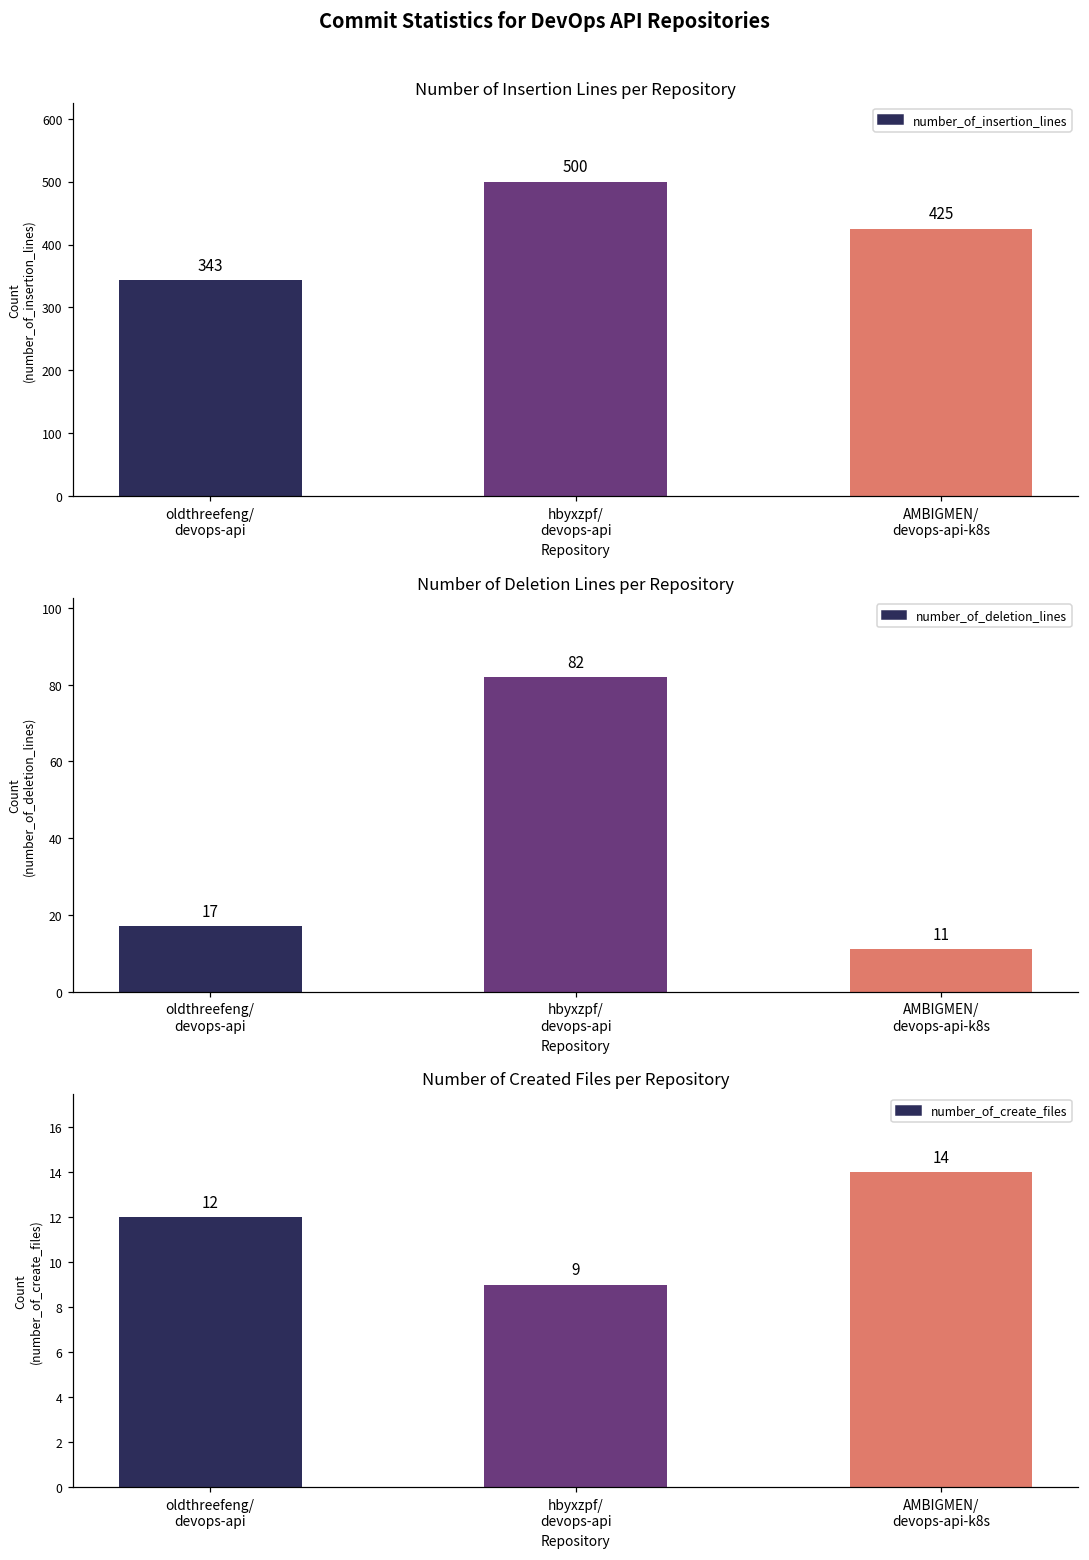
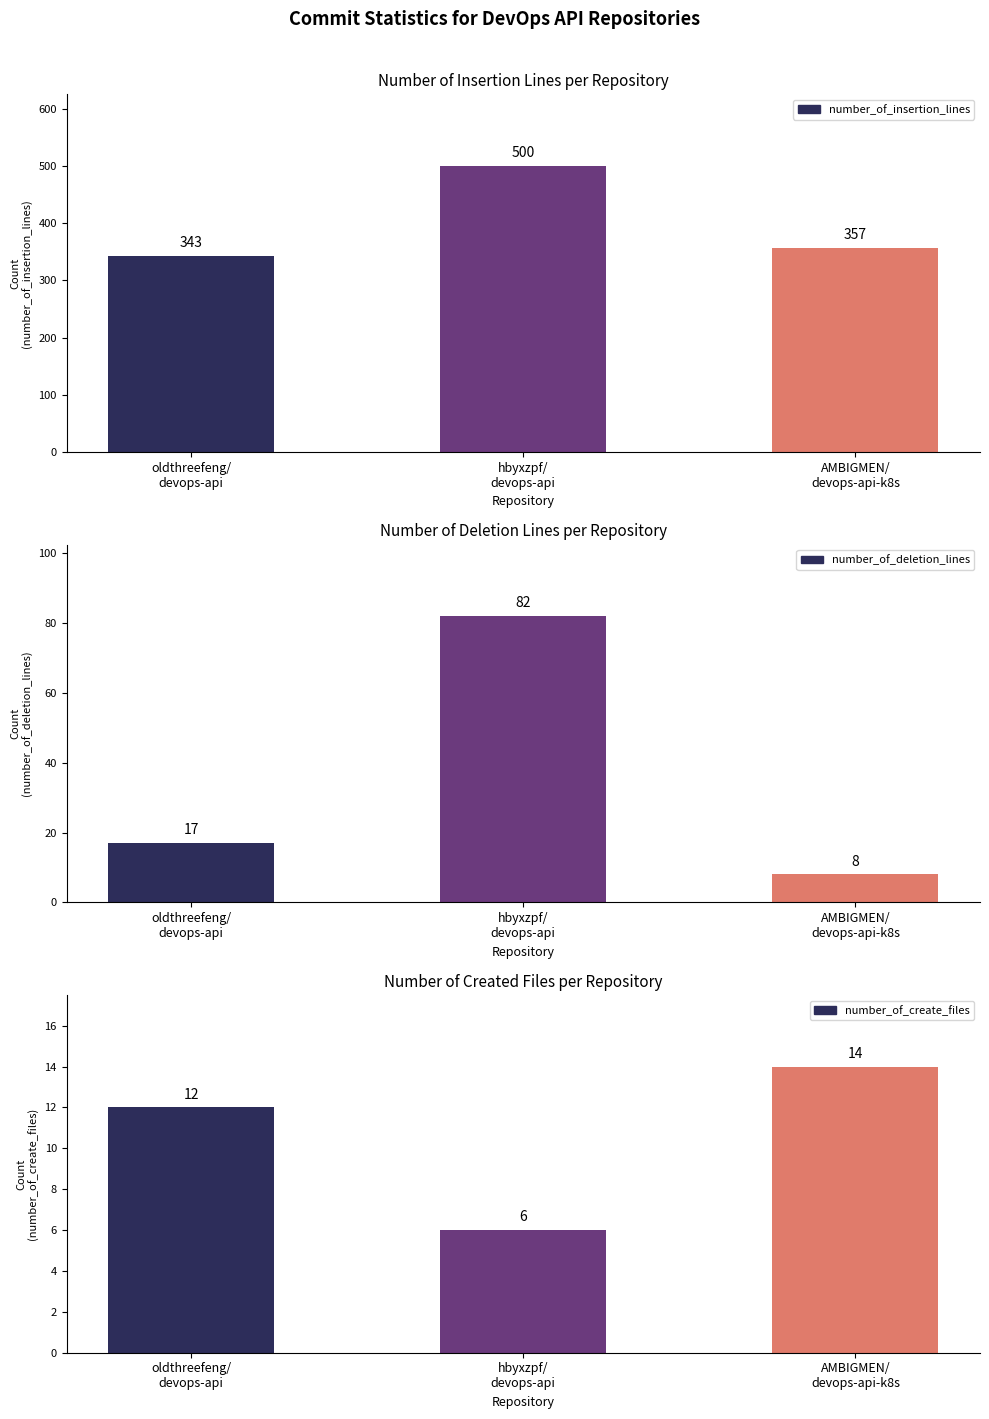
Number of Insertion Lines per Repository, AMBIGMEN/ devops-api-k8s: 425 -> 357
Number of Deletion Lines per Repository, AMBIGMEN/ devops-api-k8s: 11 -> 8
Number of Created Files per Repository, hbyxzpf/ devops-api: 9 -> 6
